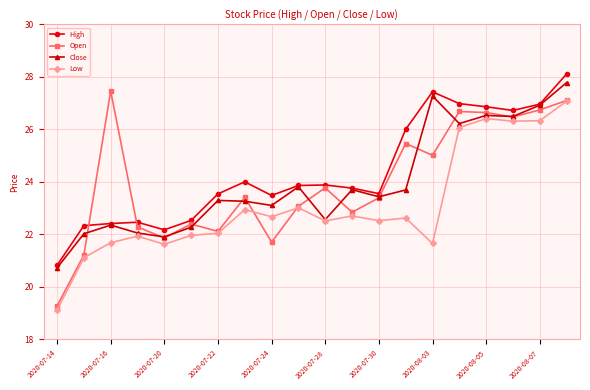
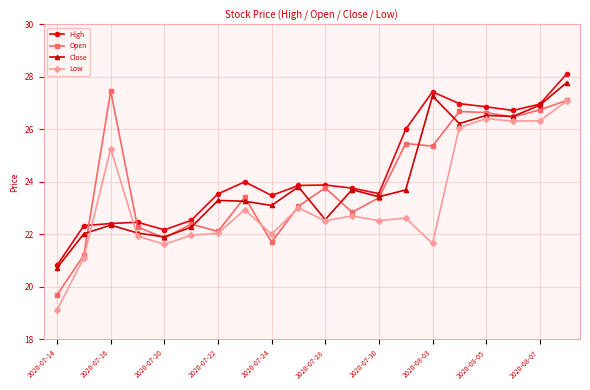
Open, 2020-07-14: 19.3 -> 19.7
Low, 2020-07-16: 21.7 -> 25.3
Low, 2020-07-24: 22.7 -> 22.0
Open, 2020-08-03: 25.0 -> 25.4
